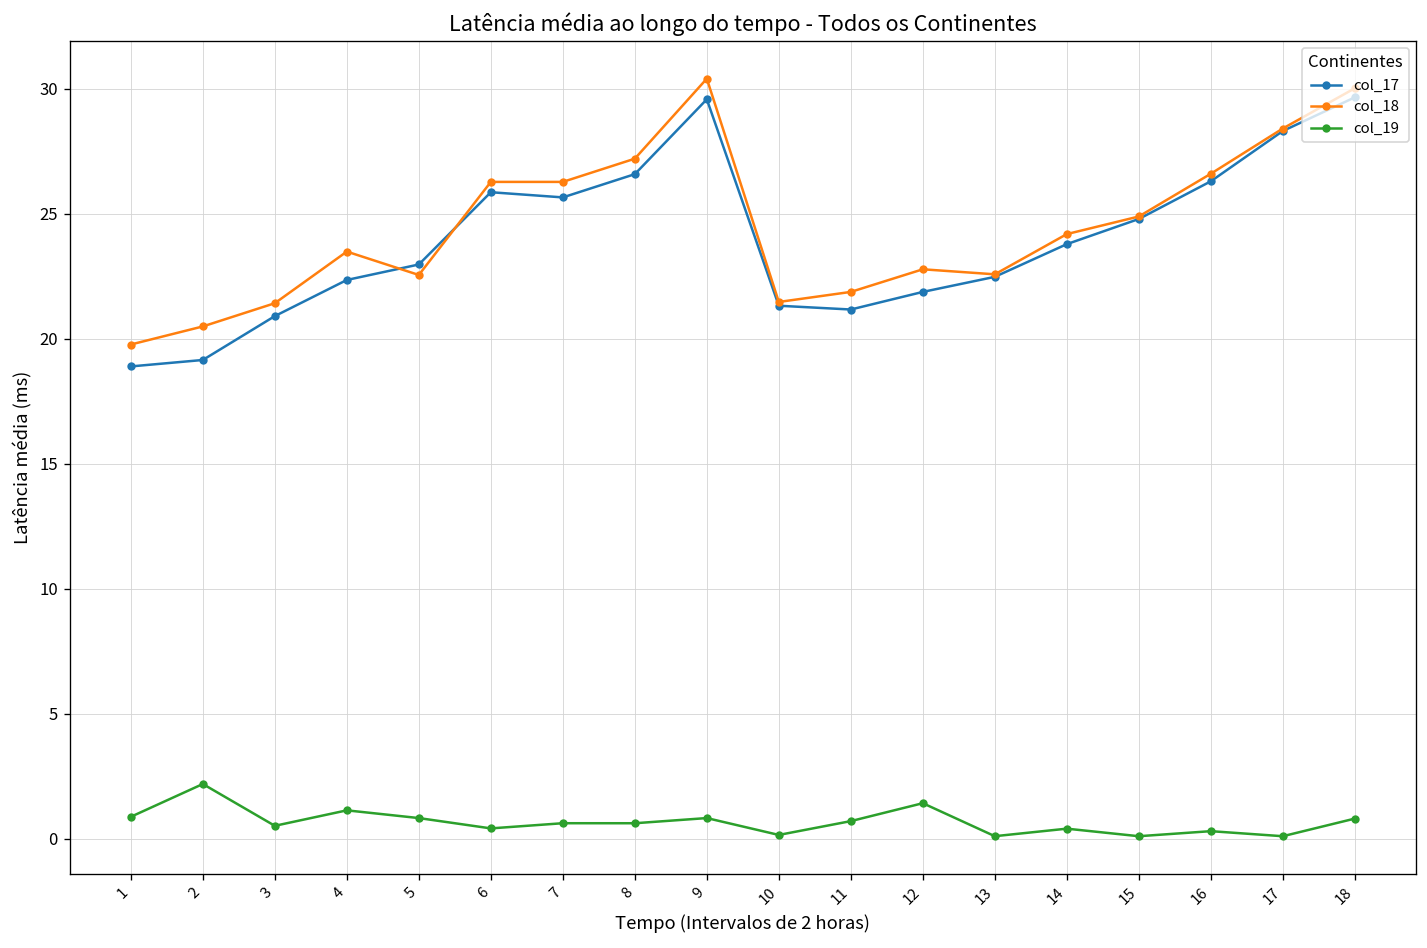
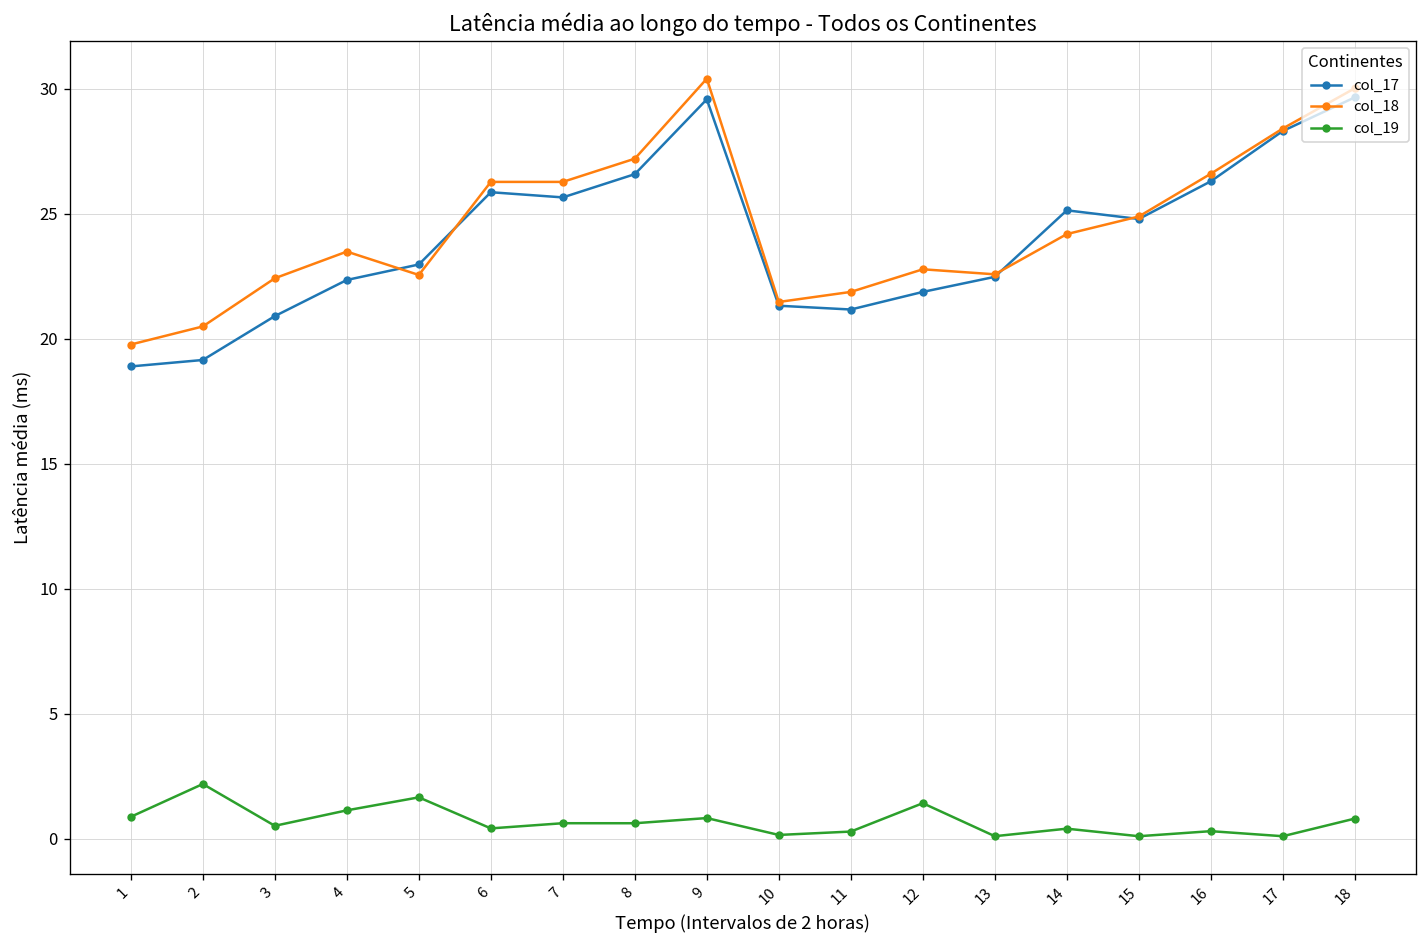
col_18, 3: 21.4 -> 22.4
col_19, 5: 0.8 -> 1.7
col_19, 11: 0.7 -> 0.3
col_17, 14: 23.8 -> 25.1
